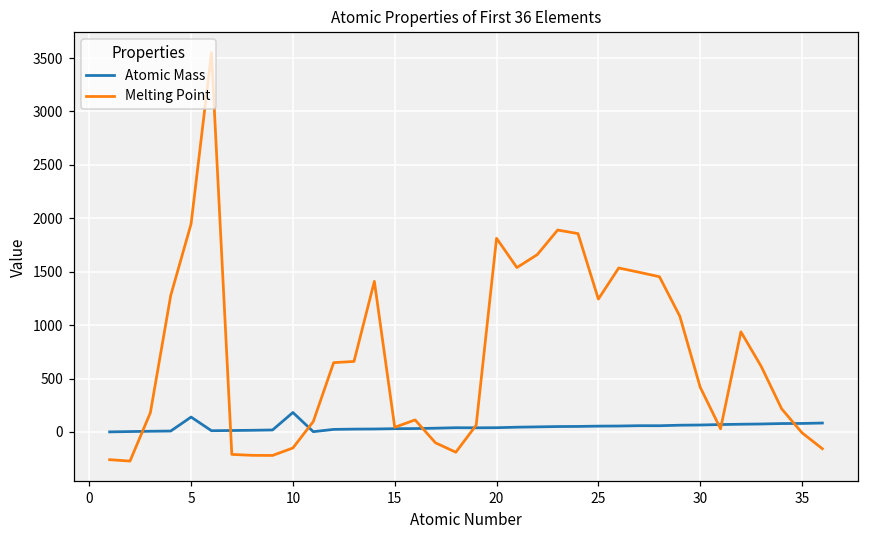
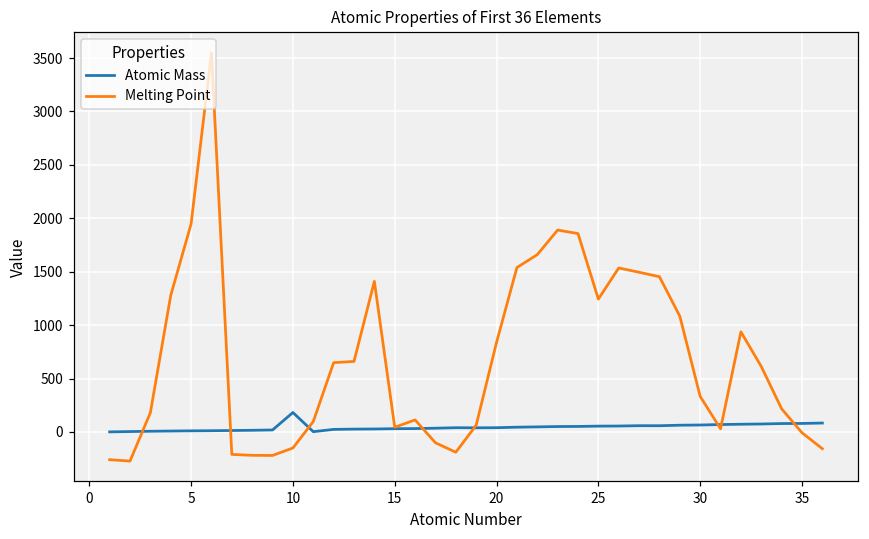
Atomic Mass, 5: 100 -> 0
Melting Point, 20: 1800 -> 800
Melting Point, 30: 400 -> 300
